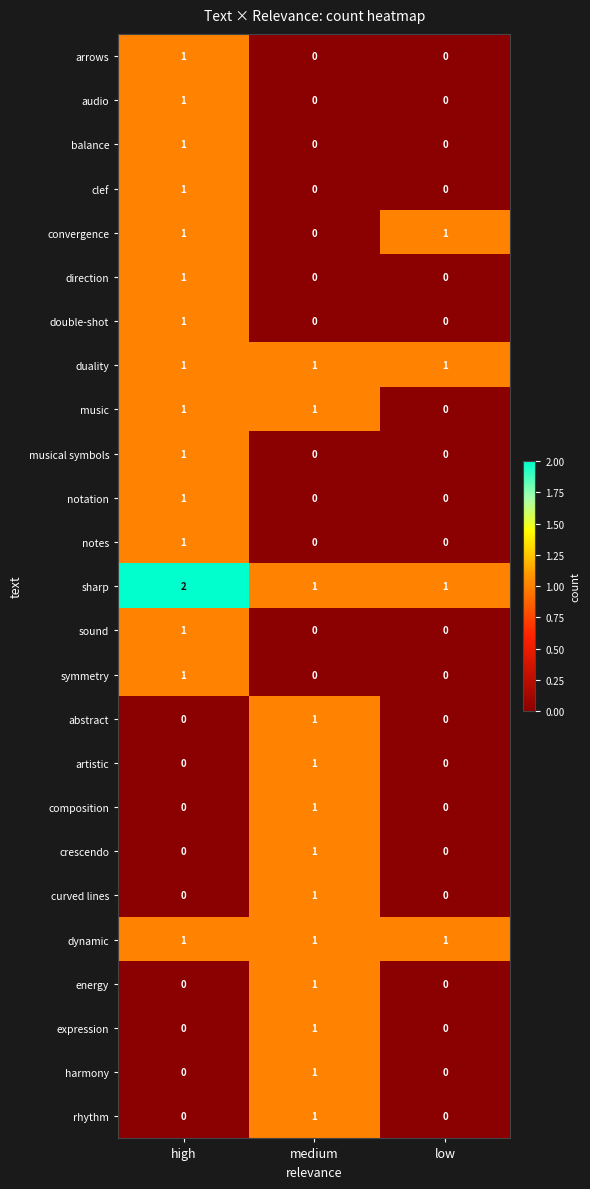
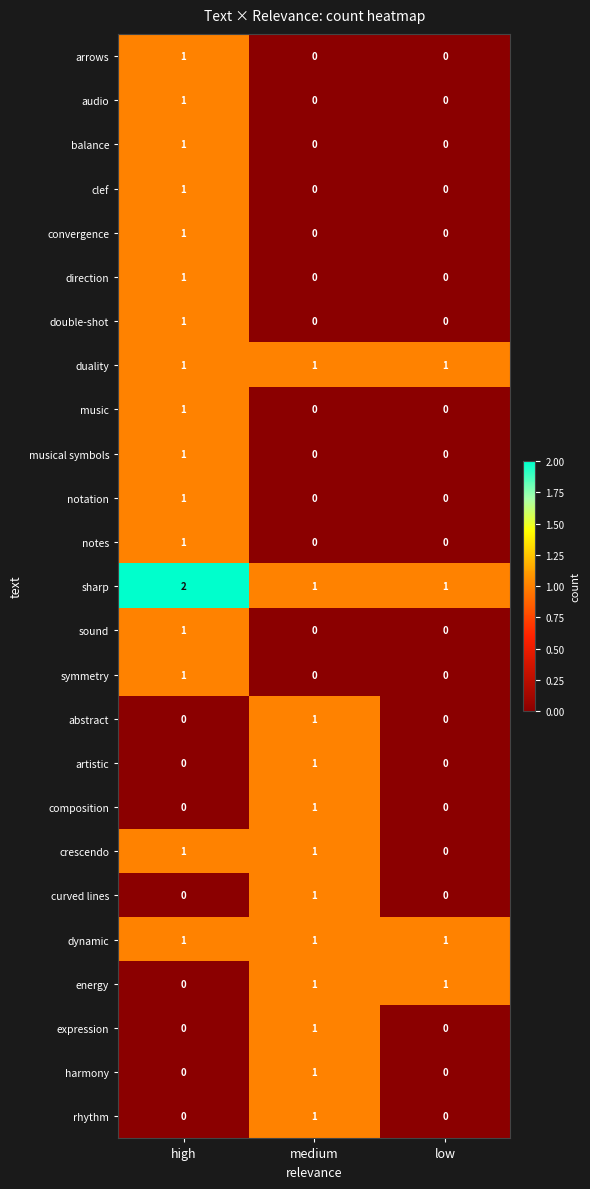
convergence, low: 1 -> 0
music, medium: 1 -> 0
crescendo, high: 0 -> 1
energy, low: 0 -> 1
